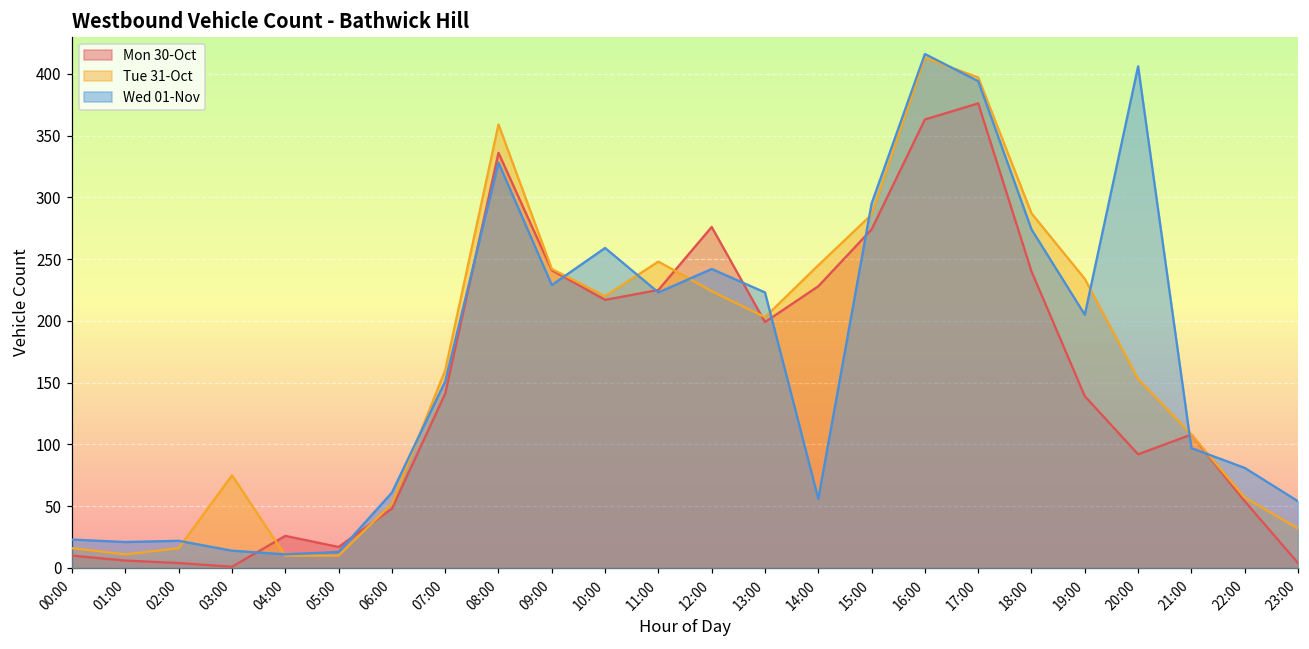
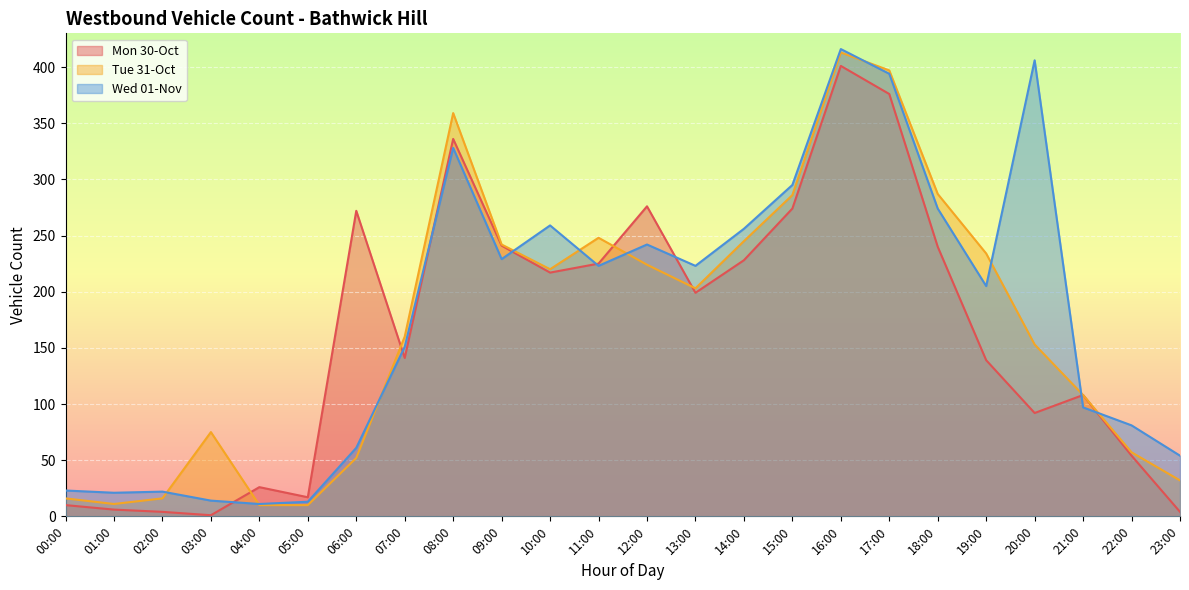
Mon 30-Oct, 06:00: 48 -> 272
Wed 01-Nov, 14:00: 56 -> 256
Mon 30-Oct, 16:00: 363 -> 401
